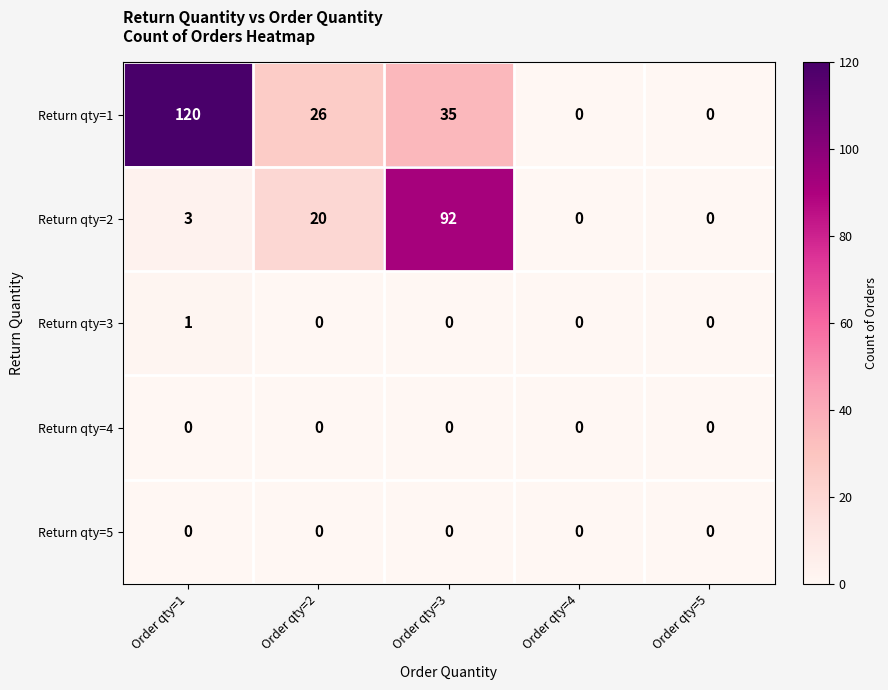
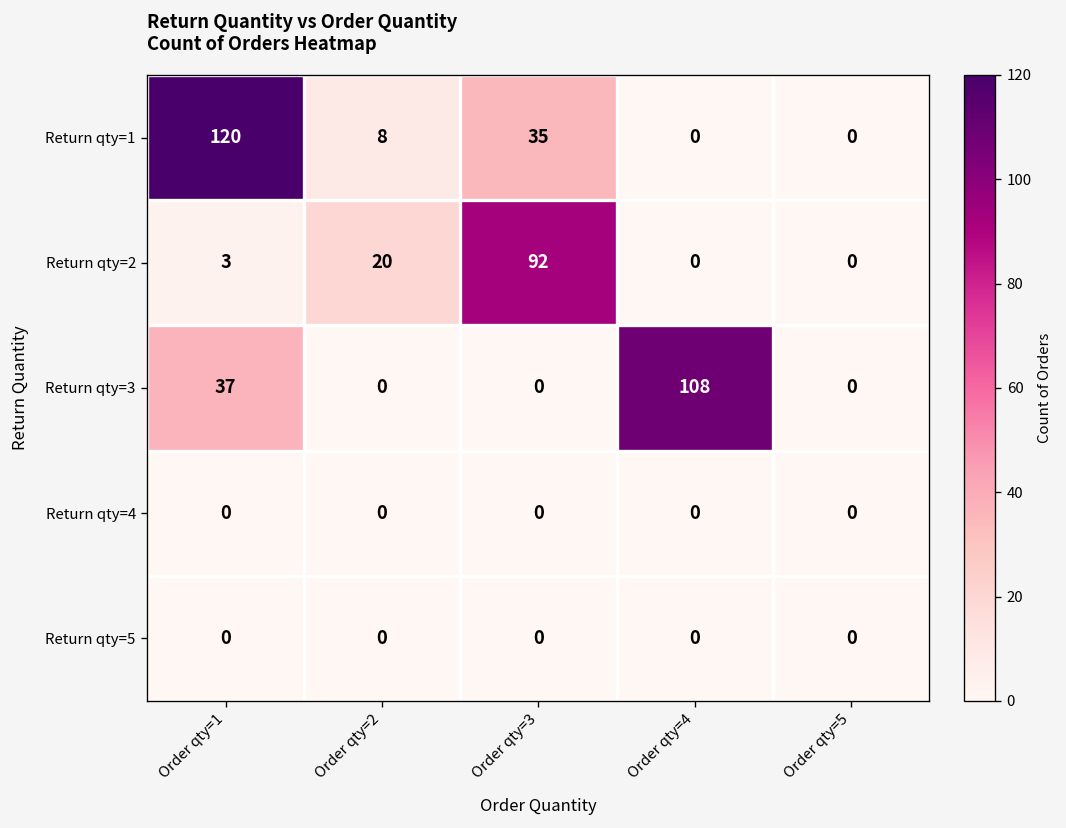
Return qty=1, Order qty=2: 26 -> 8
Return qty=3, Order qty=1: 1 -> 37
Return qty=3, Order qty=4: 0 -> 108
